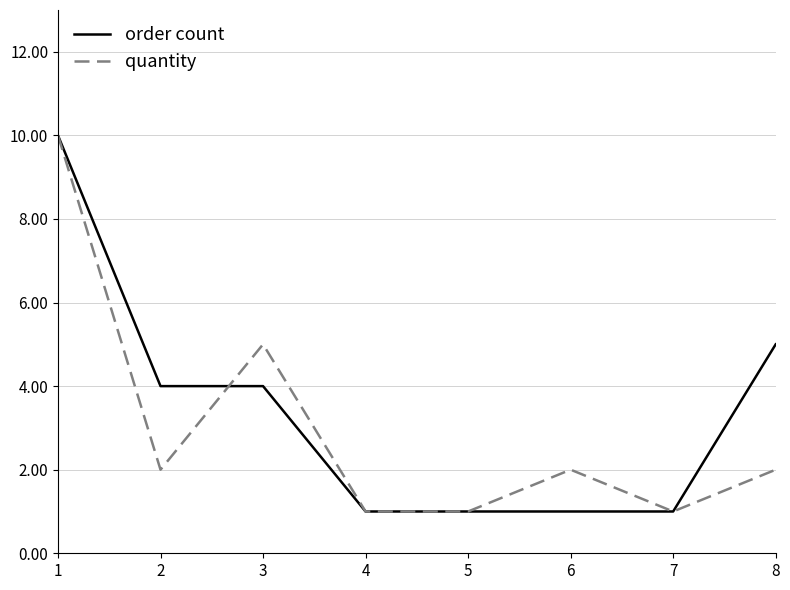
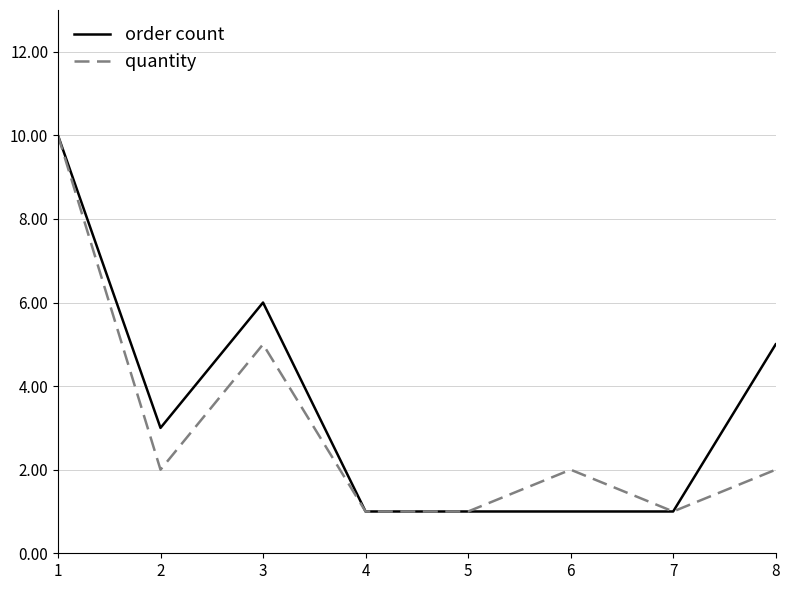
order count, 2: 4 -> 3
order count, 3: 4 -> 6
